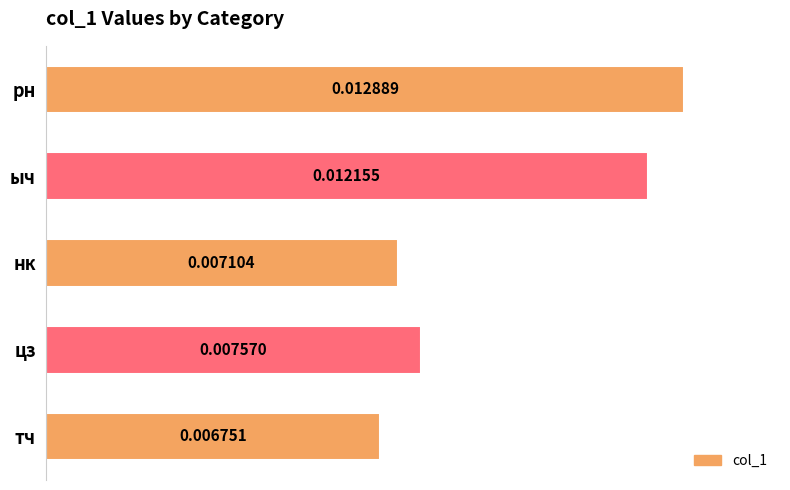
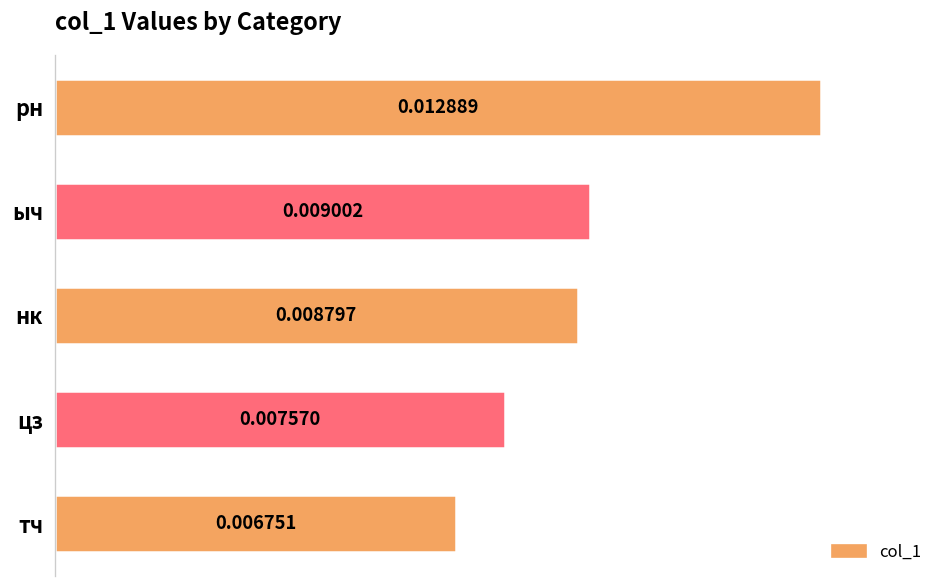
ыч: 0.012155 -> 0.009002
нк: 0.007104 -> 0.008797
